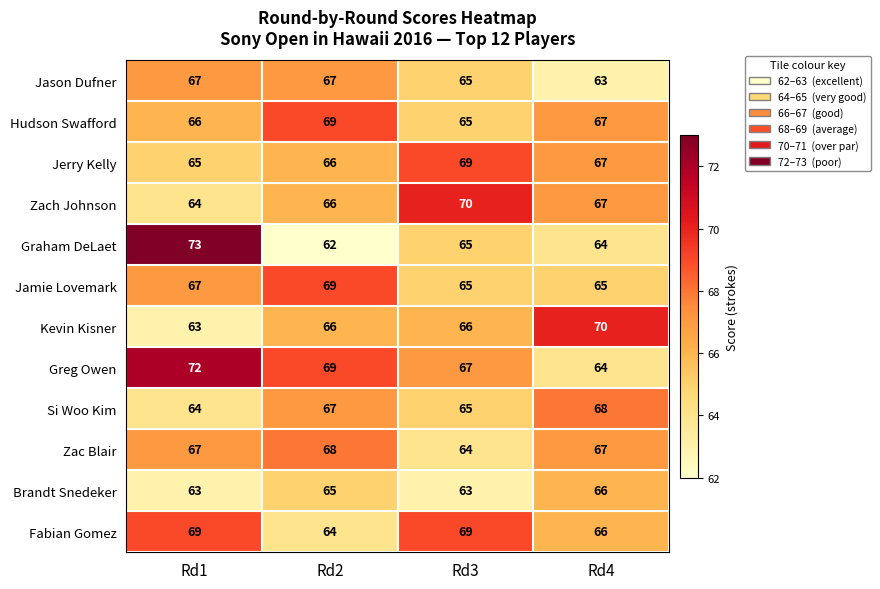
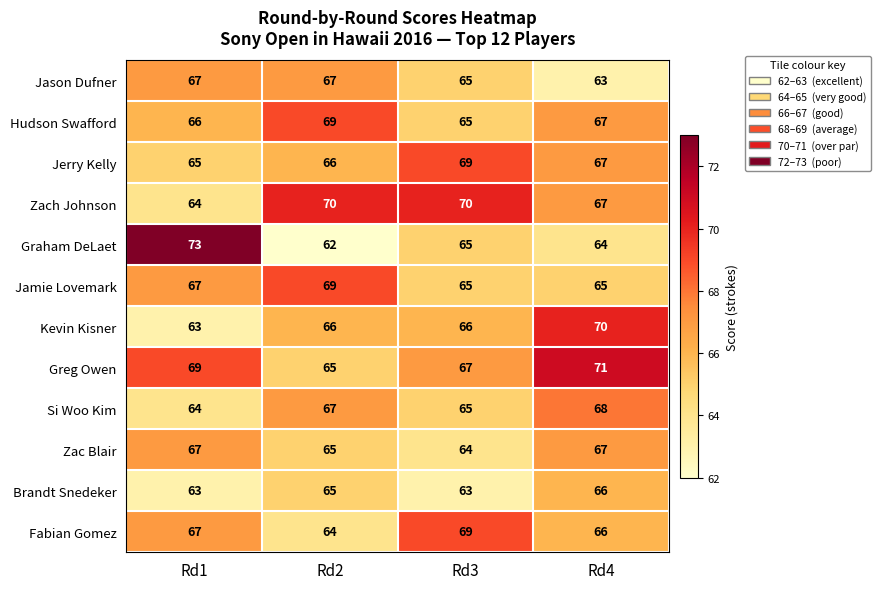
Zach Johnson, Rd2: 66 -> 70
Greg Owen, Rd1: 72 -> 69
Greg Owen, Rd2: 69 -> 65
Greg Owen, Rd4: 64 -> 71
Zac Blair, Rd2: 68 -> 65
Fabian Gomez, Rd1: 69 -> 67
